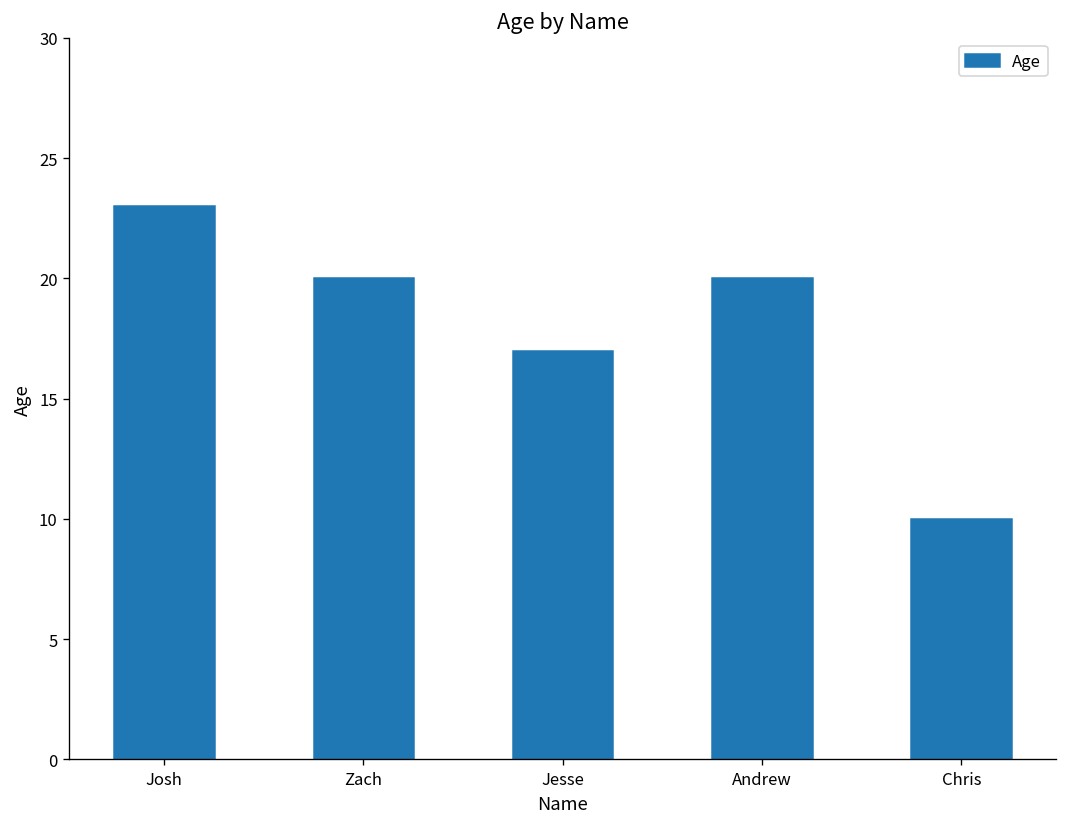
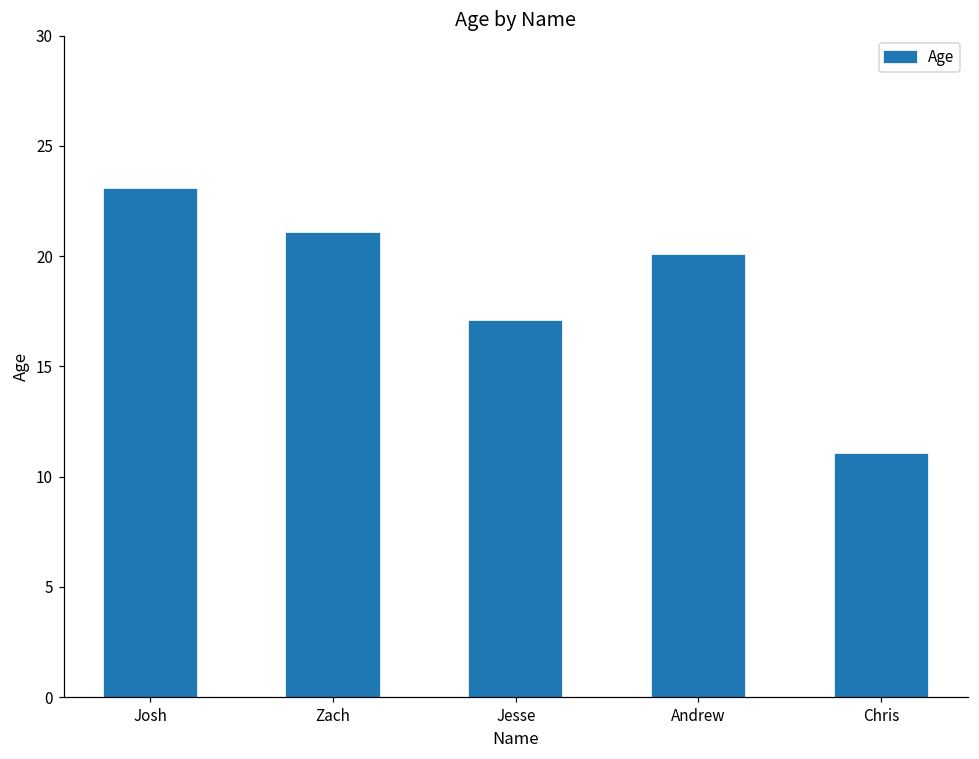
Zach: 20 -> 21
Chris: 10 -> 11
